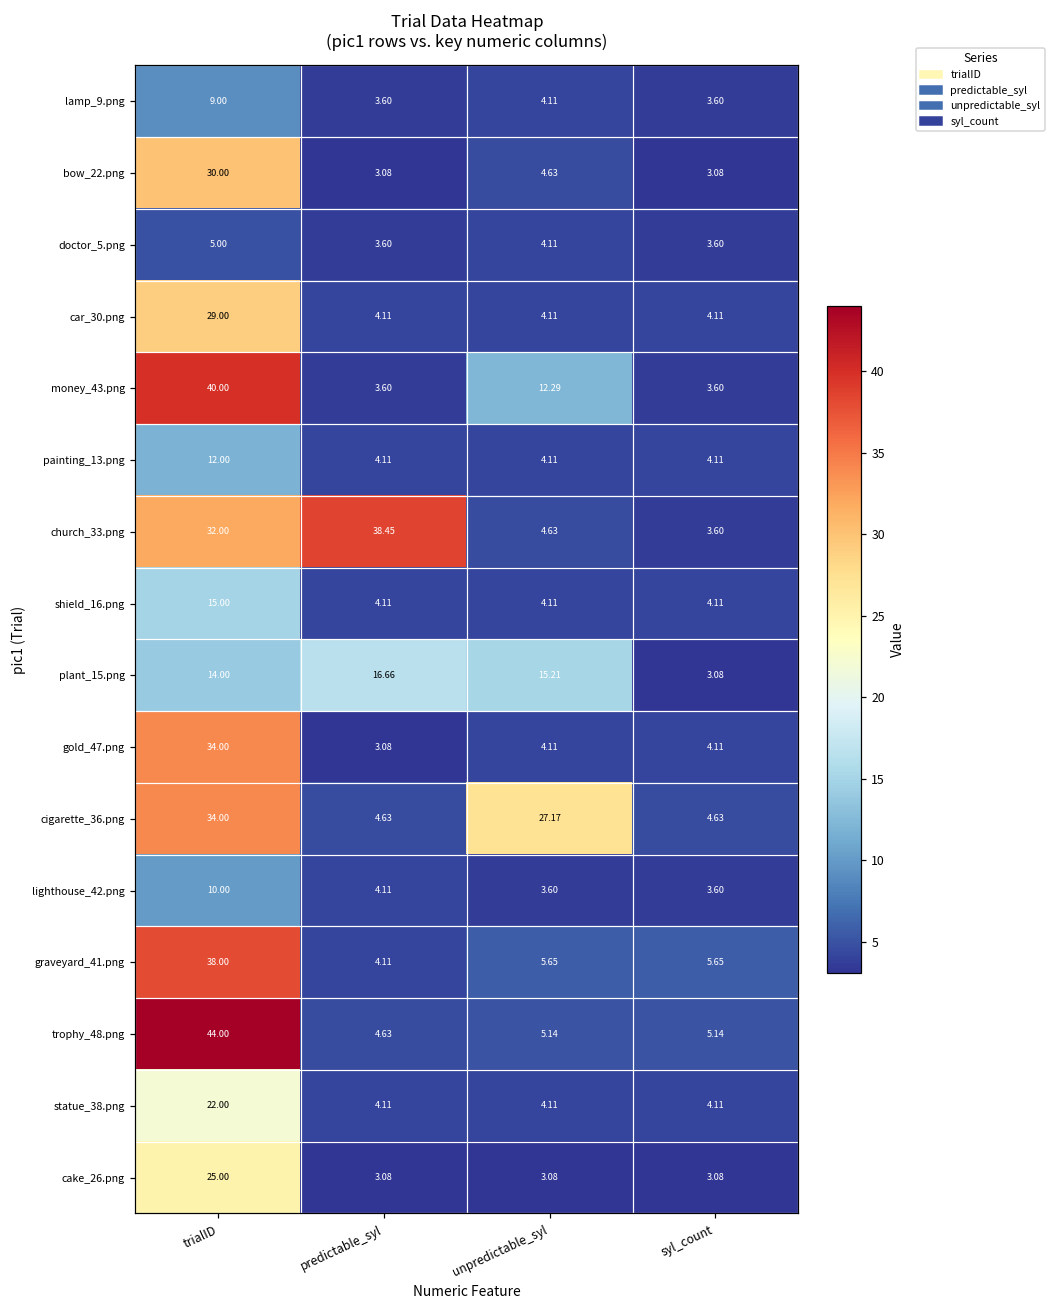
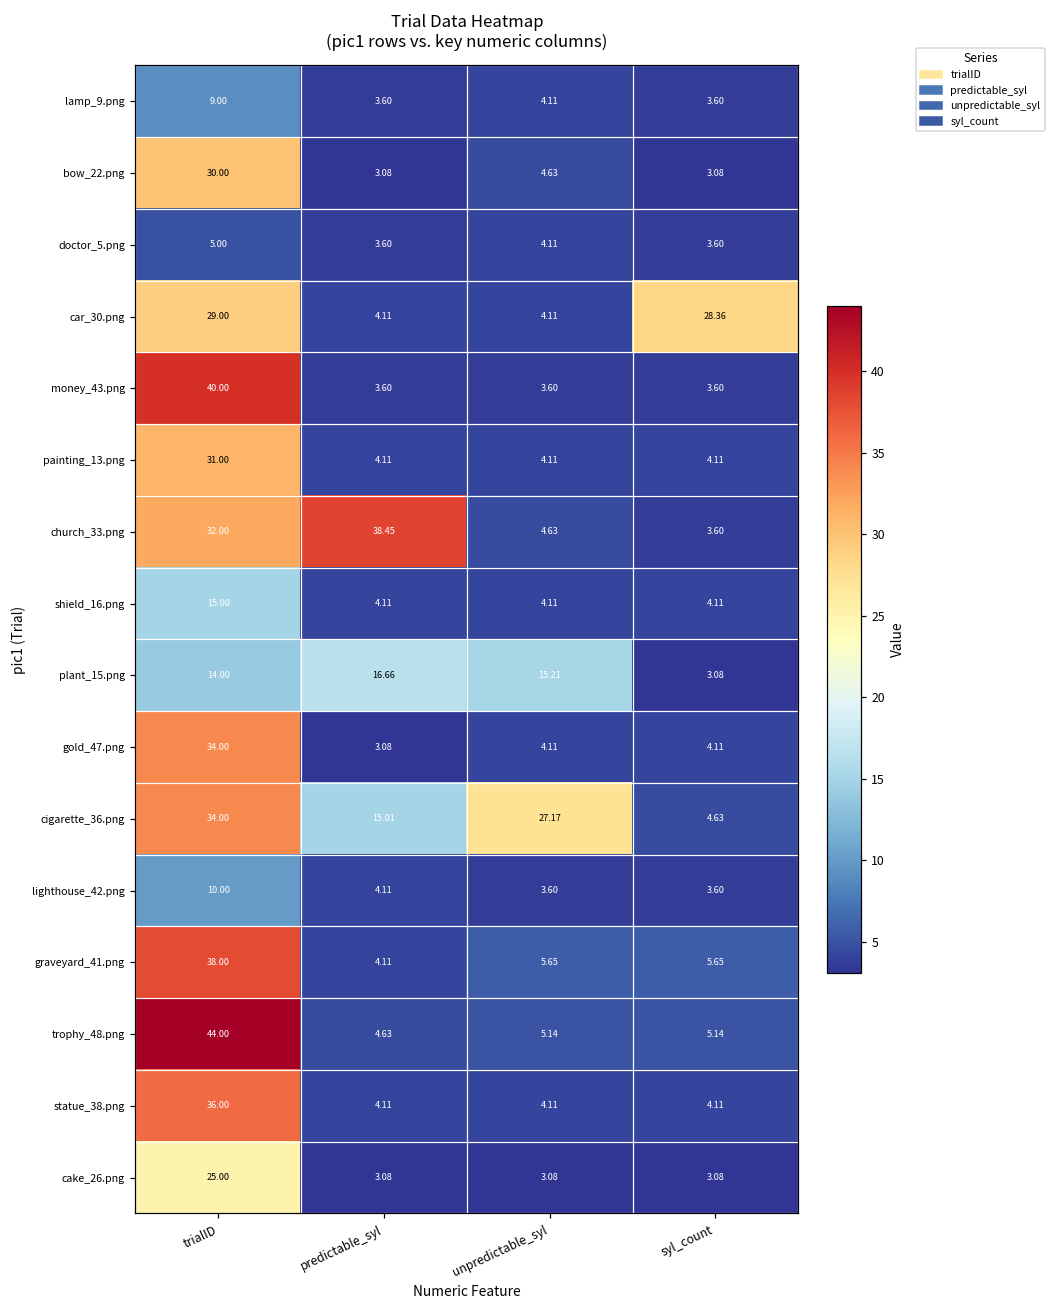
car_30.png, syl_count: 4.11 -> 28.36
money_43.png, unpredictable_syl: 12.29 -> 3.60
painting_13.png, trialID: 12.00 -> 31.00
cigarette_36.png, predictable_syl: 4.63 -> 15.01
statue_38.png, trialID: 22.00 -> 36.00
